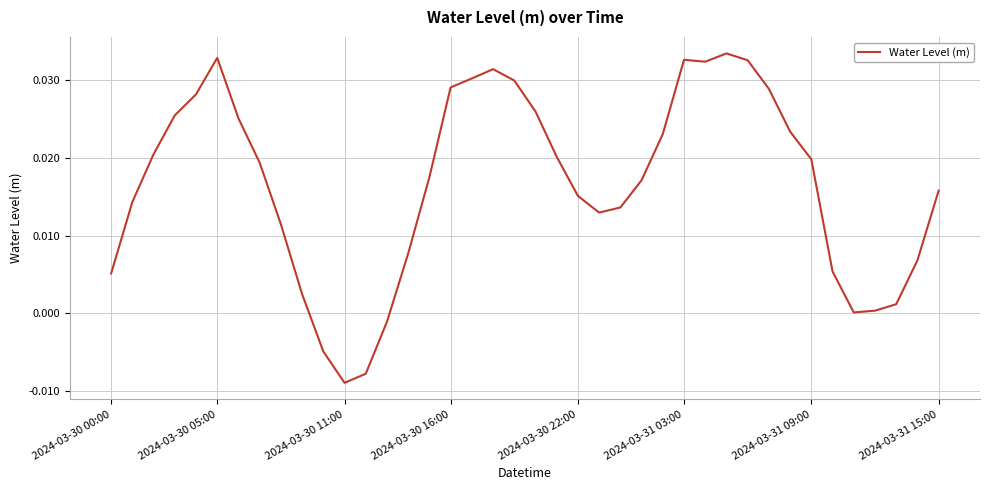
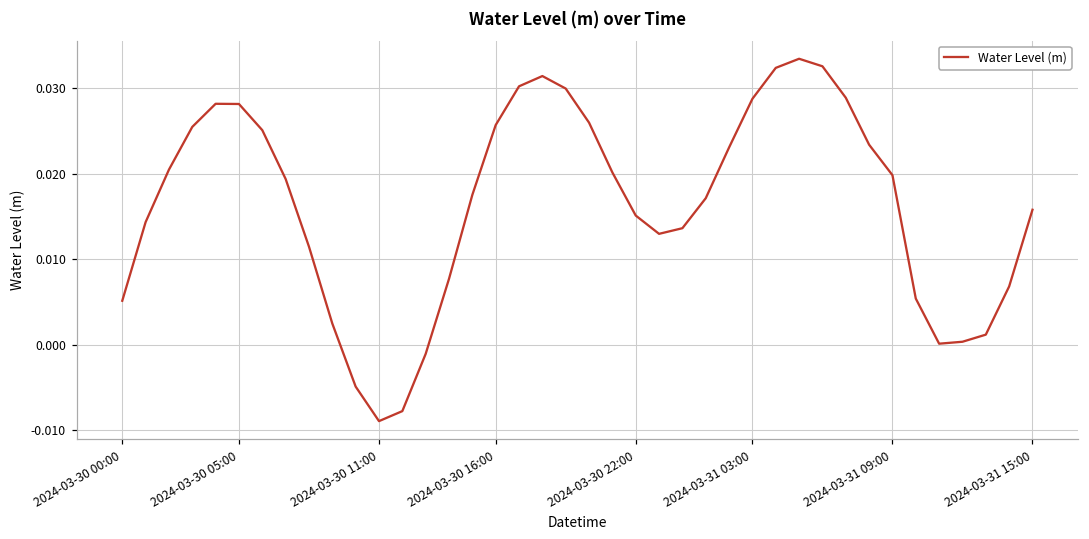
2024-03-30 05:00: 0.033 -> 0.028
2024-03-30 16:00: 0.029 -> 0.026
2024-03-31 03:00: 0.033 -> 0.029
